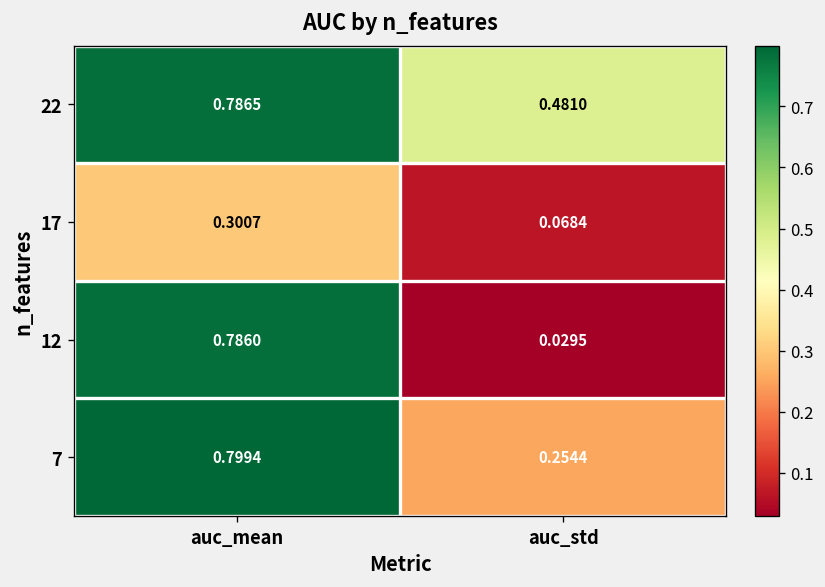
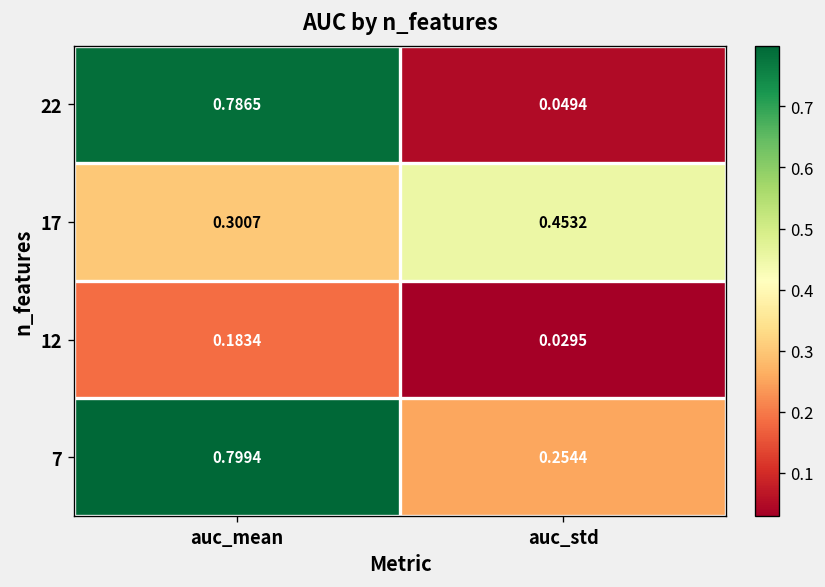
22, auc_std: 0.4810 -> 0.0494
17, auc_std: 0.0684 -> 0.4532
12, auc_mean: 0.7860 -> 0.1834
